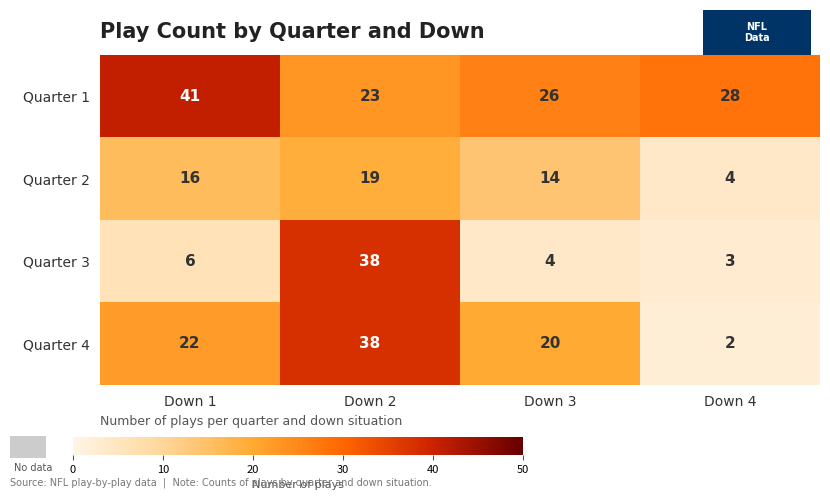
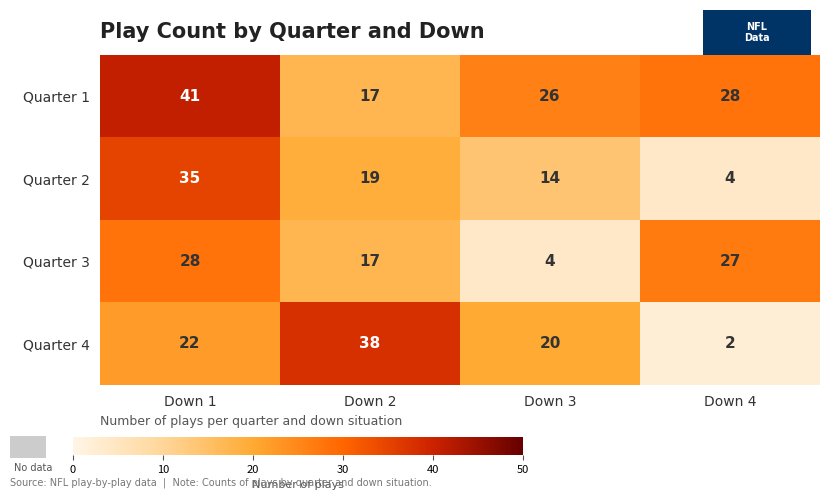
Quarter 1, Down 2: 23 -> 17
Quarter 2, Down 1: 16 -> 35
Quarter 3, Down 1: 6 -> 28
Quarter 3, Down 2: 38 -> 17
Quarter 3, Down 4: 3 -> 27
